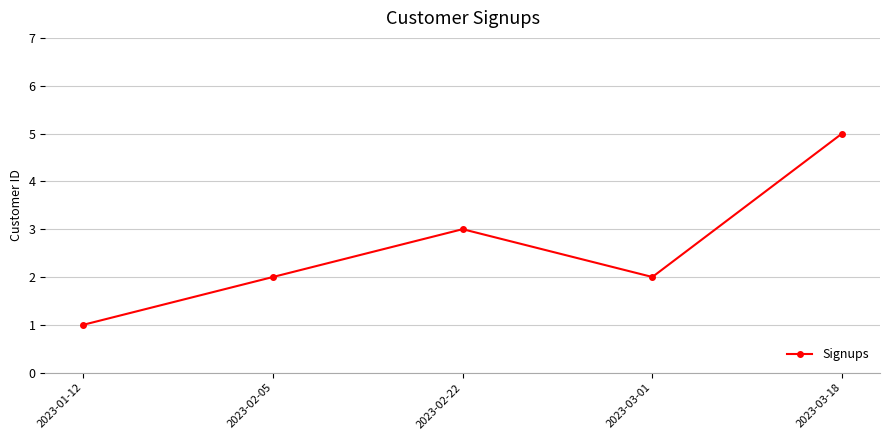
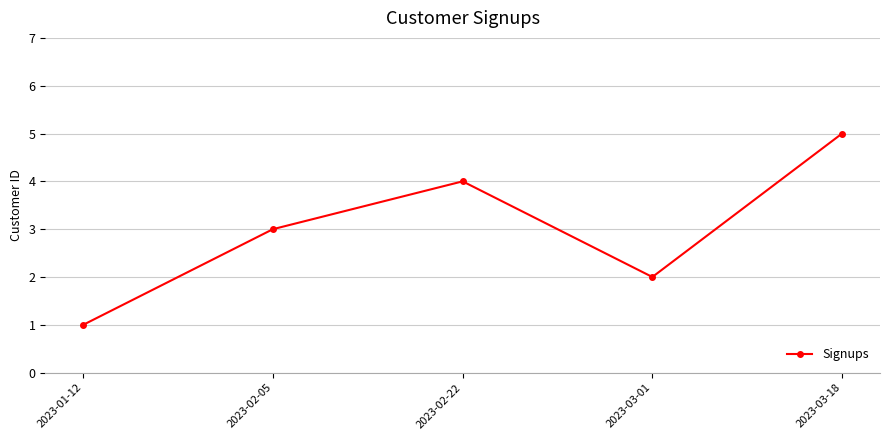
2023-02-05: 2 -> 3
2023-02-22: 3 -> 4
